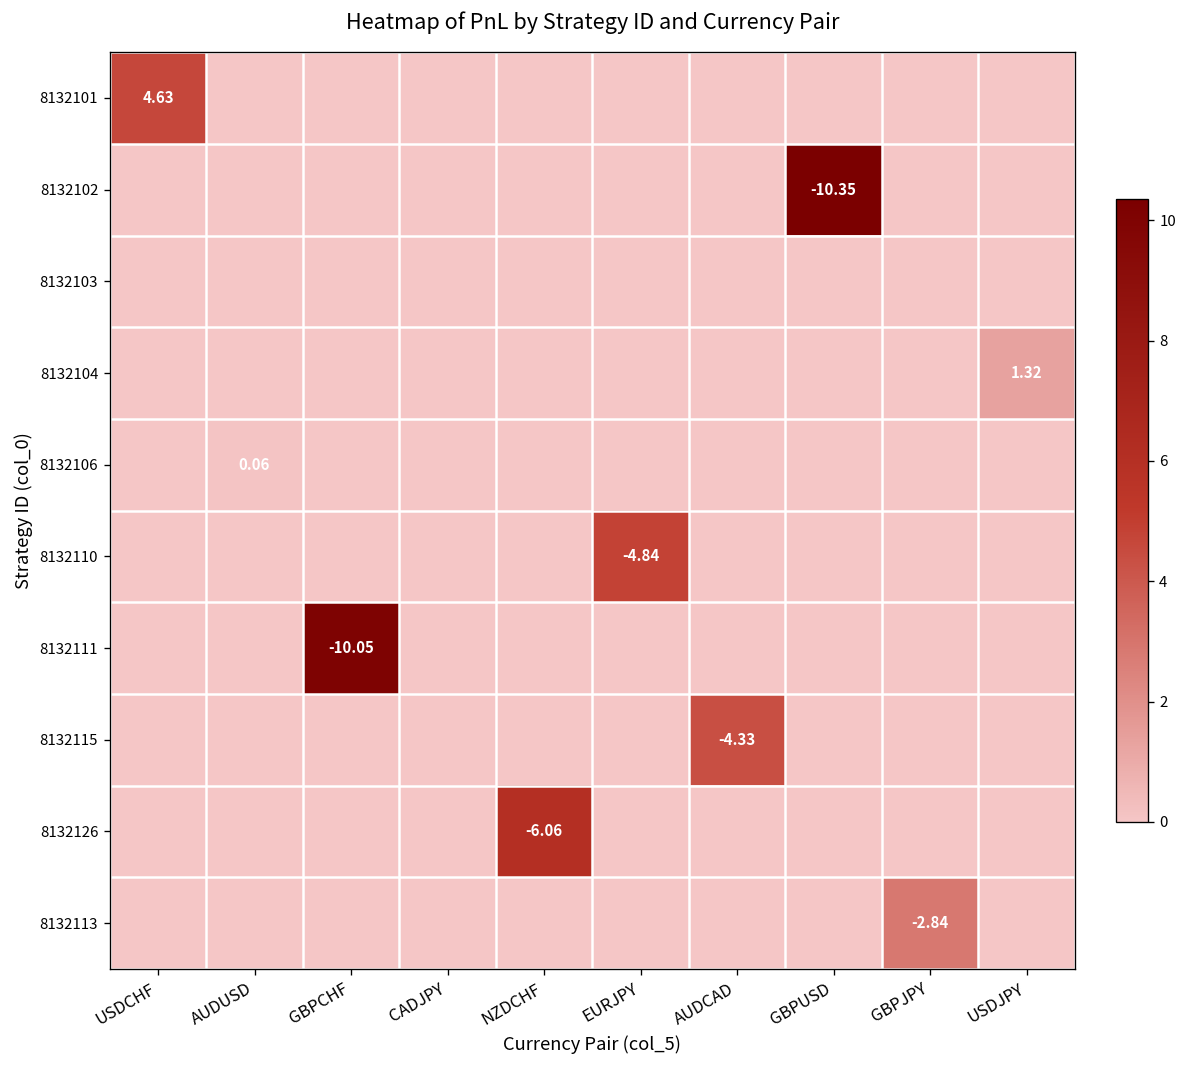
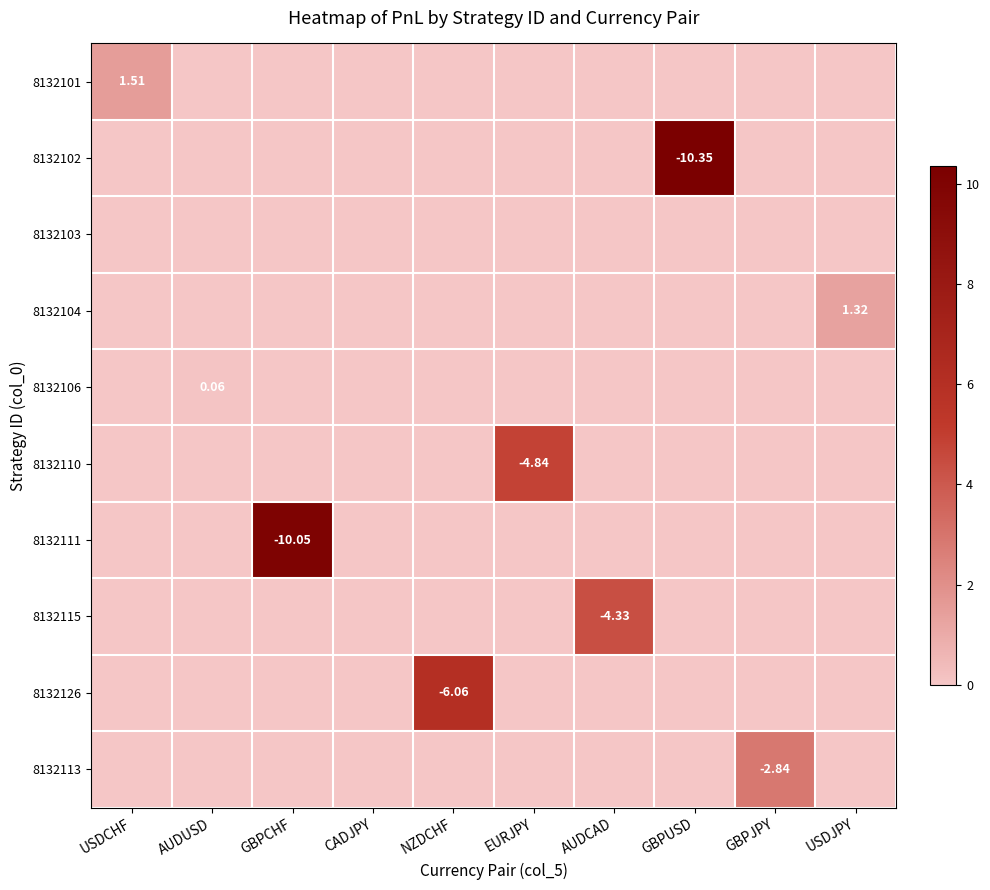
8132101, USDCHF: 4.63 -> 1.51
